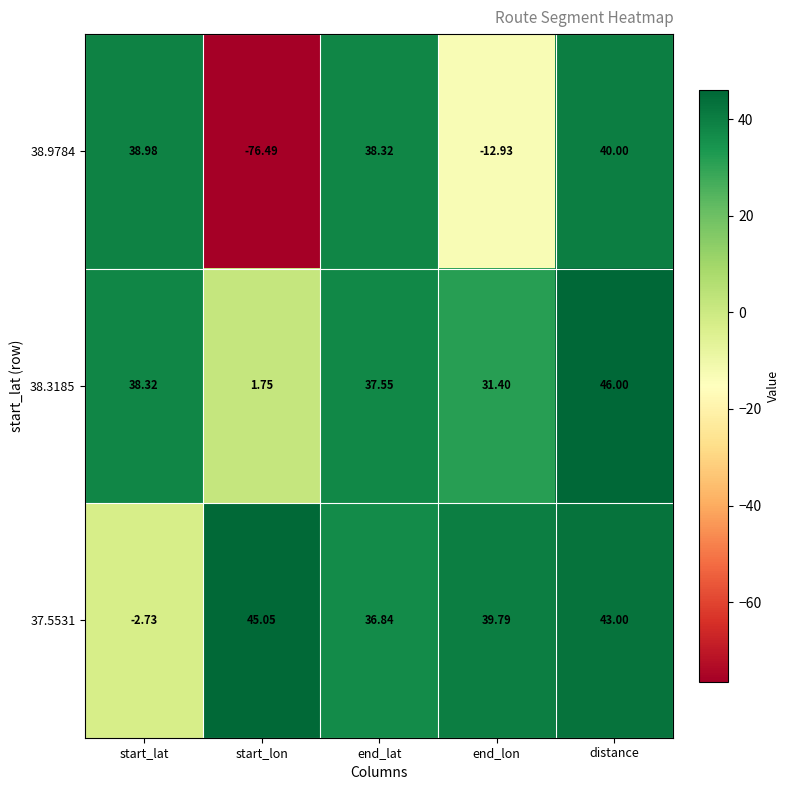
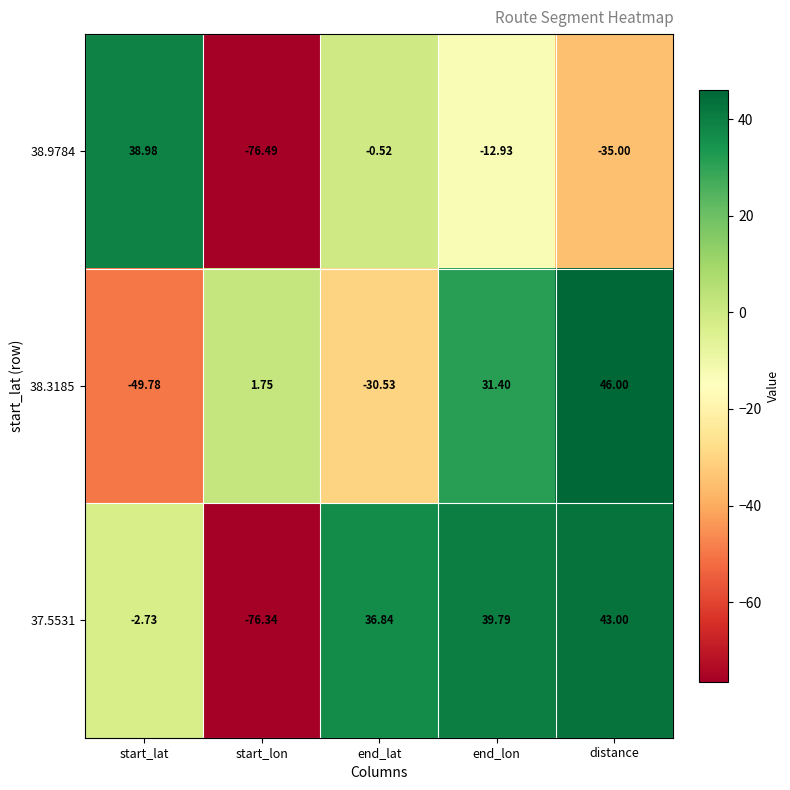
38.9784, end_lat: 38.32 -> -0.52
38.9784, distance: 40.00 -> -35.00
38.3185, start_lat: 38.32 -> -49.78
38.3185, end_lat: 37.55 -> -30.53
37.5531, start_lon: 45.05 -> -76.34
